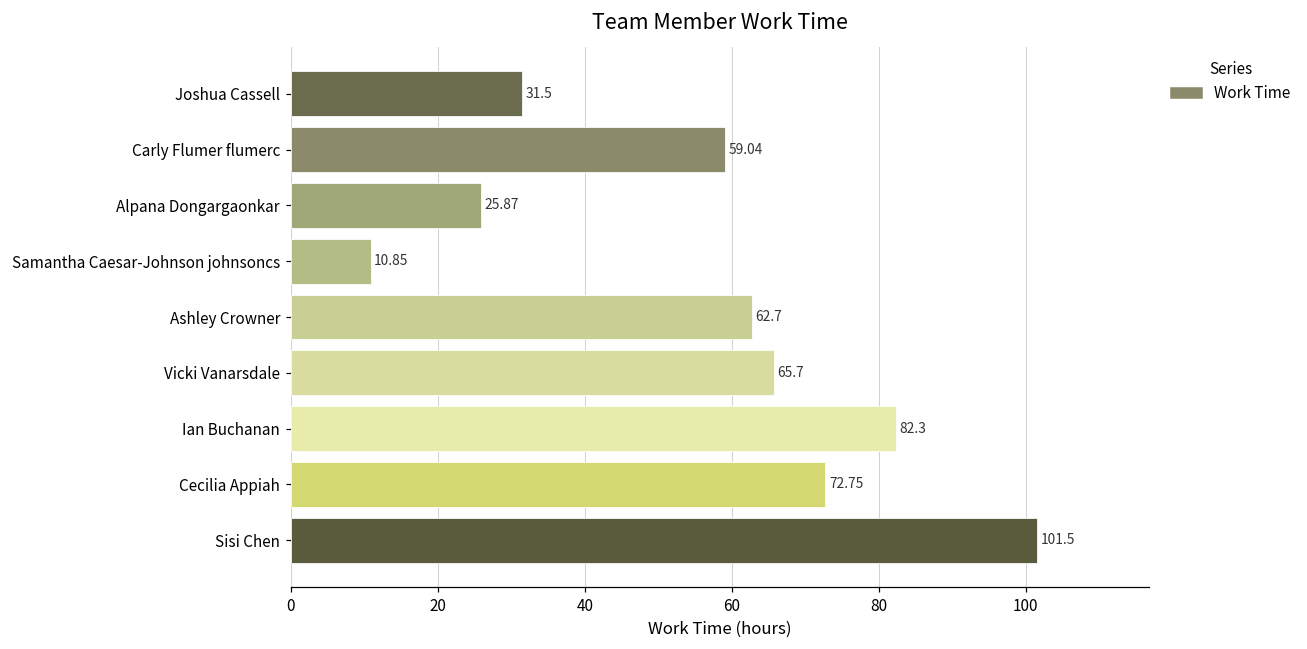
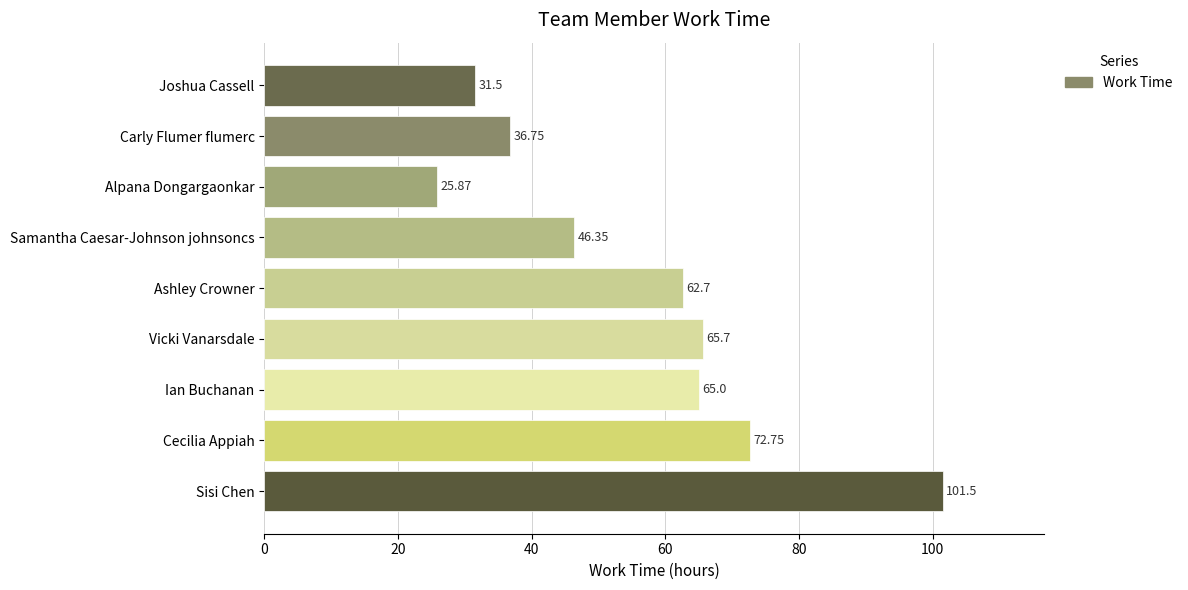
Carly Flumer flumerc: 59.04 -> 36.75
Samantha Caesar-Johnson johnsoncs: 10.85 -> 46.35
Ian Buchanan: 82.3 -> 65.0
